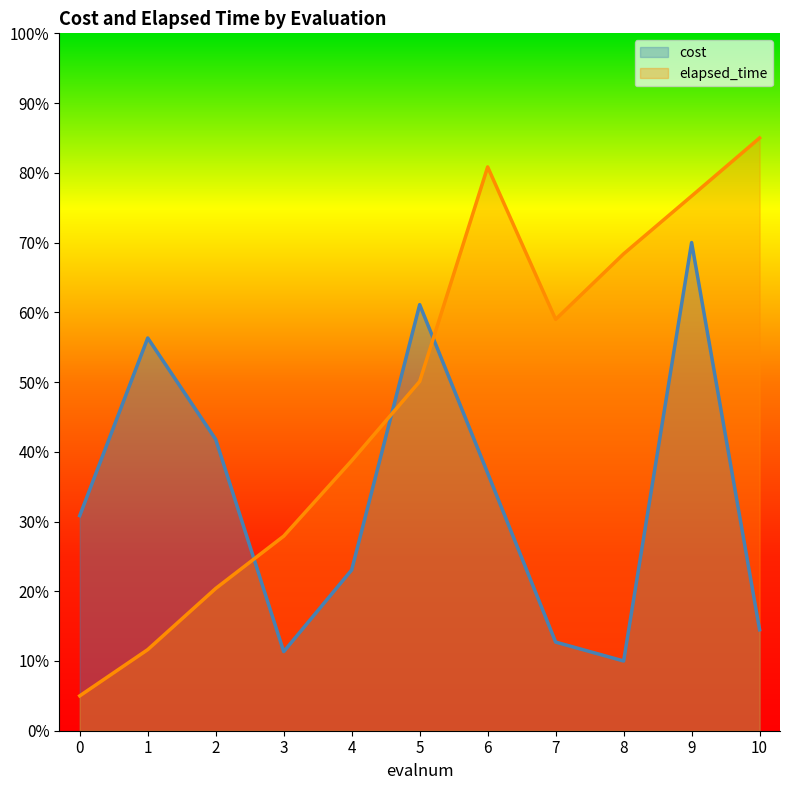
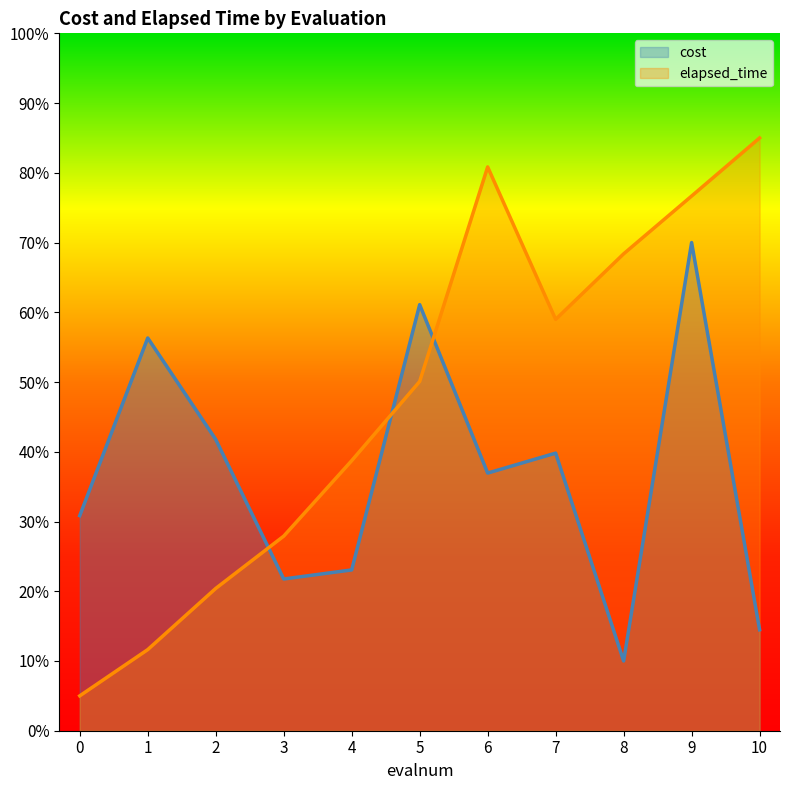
cost, 3: 11% -> 22%
cost, 7: 13% -> 40%
